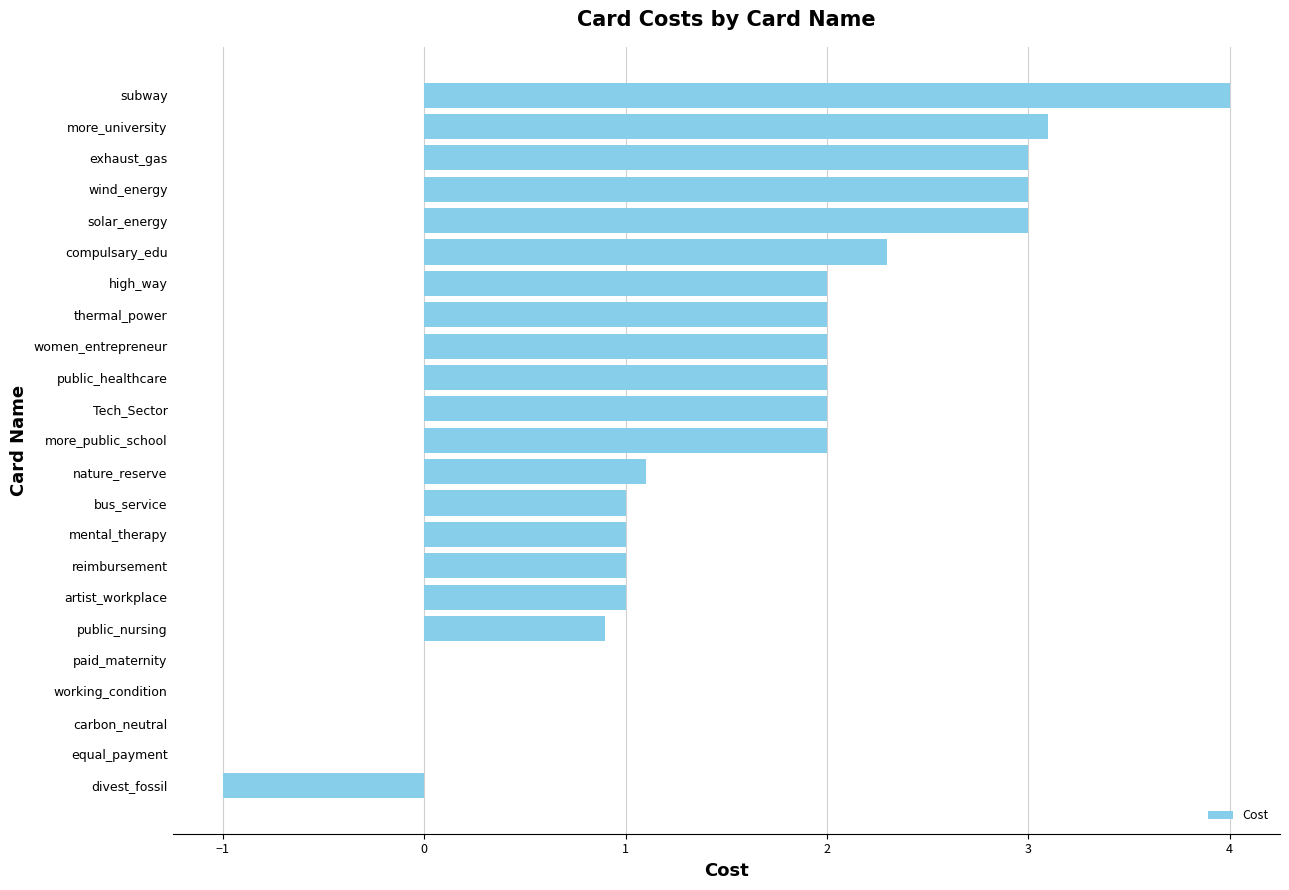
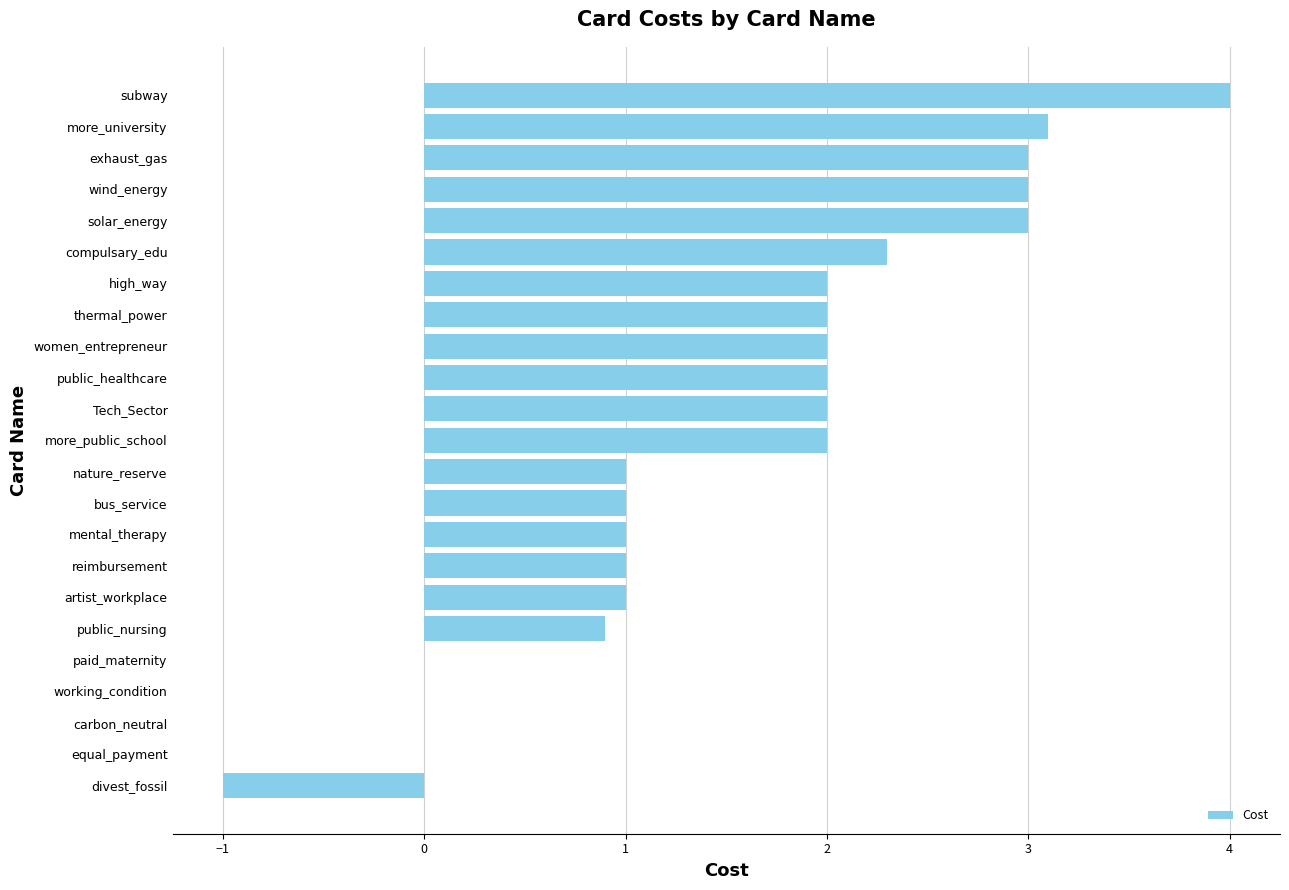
nature_reserve: 1.1 -> 1.0
